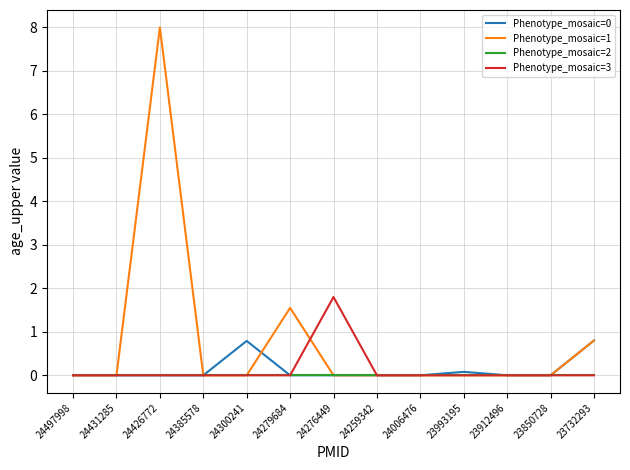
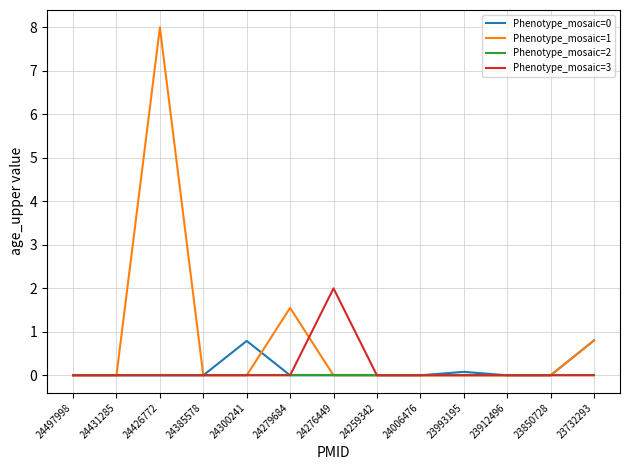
Phenotype_mosaic=3, 24276449: 1.8 -> 2.0
